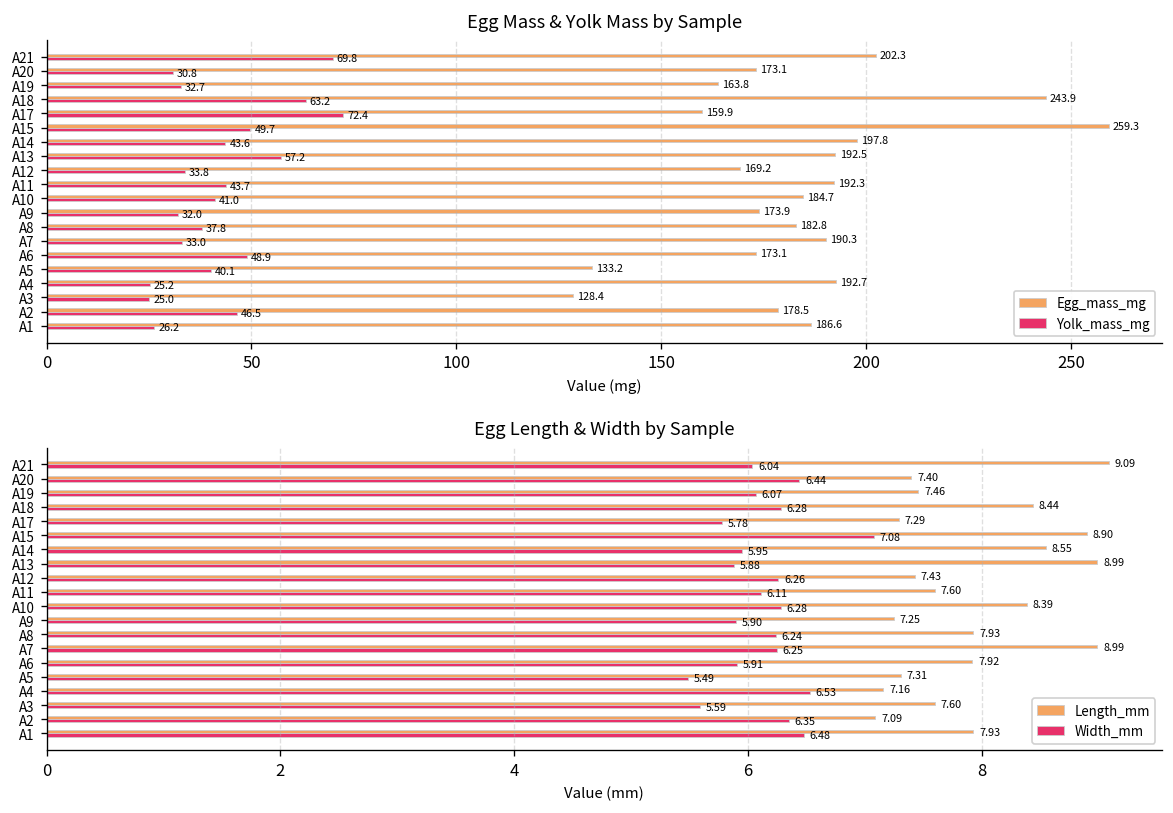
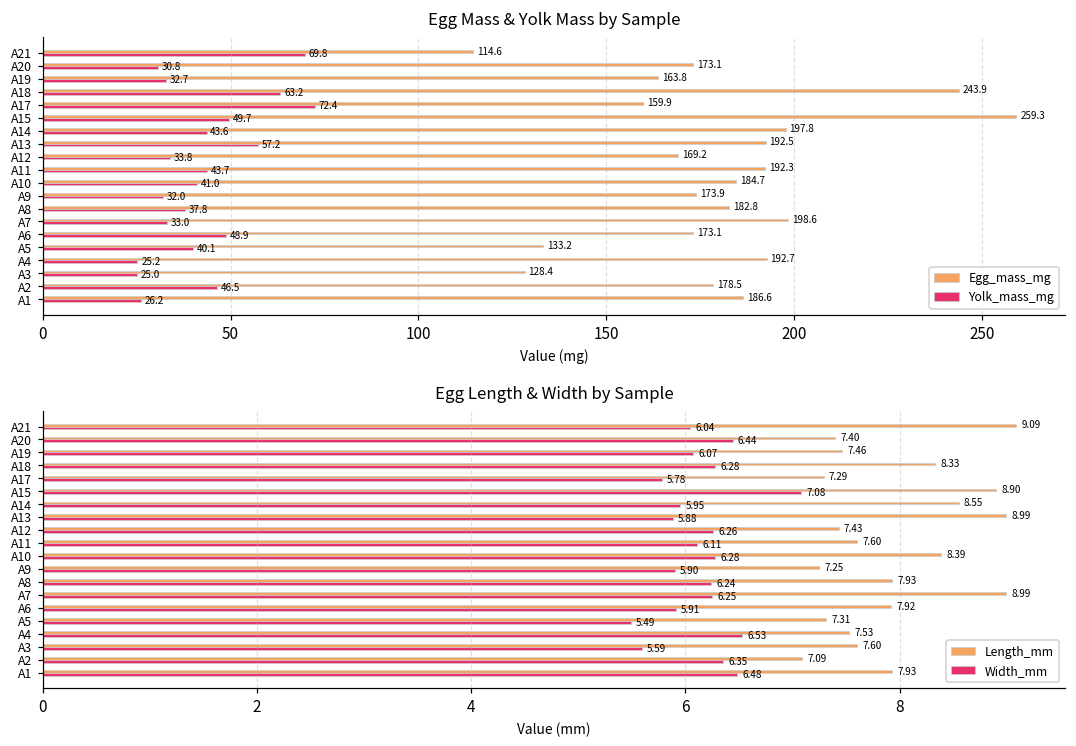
Egg Mass & Yolk Mass by Sample, Egg_mass_mg, A21: 202.3 -> 114.6
Egg Mass & Yolk Mass by Sample, Egg_mass_mg, A7: 190.3 -> 198.6
Egg Length & Width by Sample, Length_mm, A18: 8.44 -> 8.33
Egg Length & Width by Sample, Length_mm, A4: 7.16 -> 7.53
